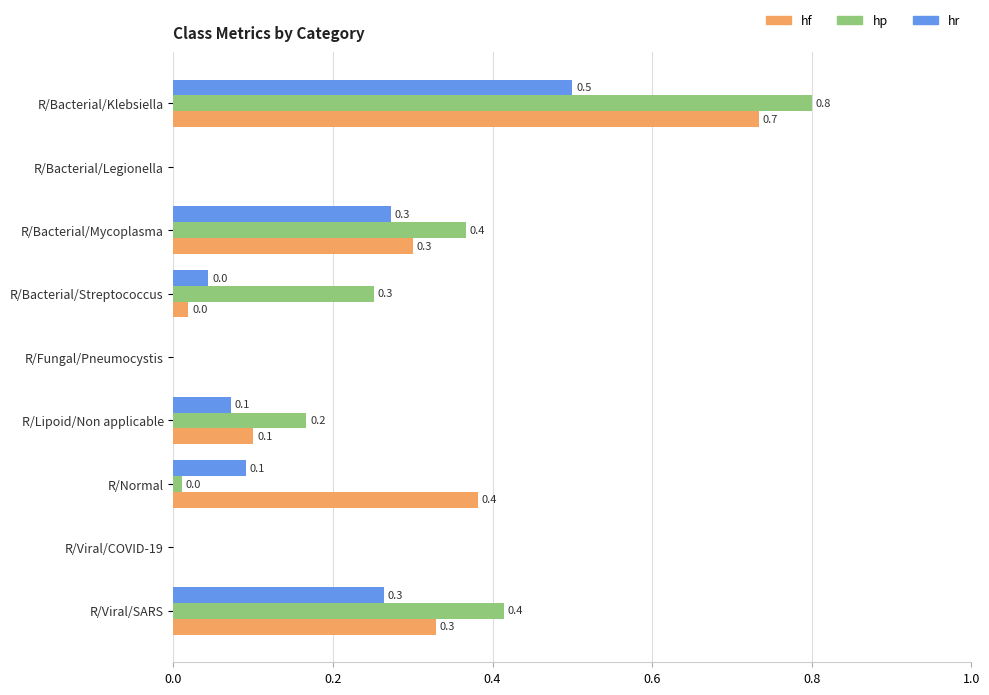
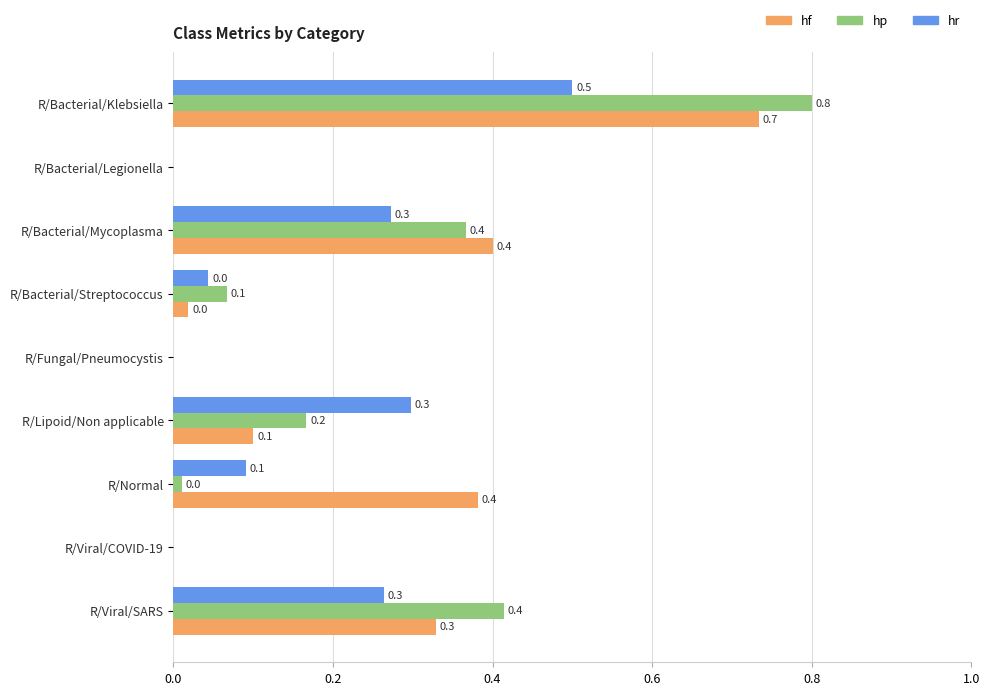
hf, R/Bacterial/Mycoplasma: 0.3 -> 0.4
hp, R/Bacterial/Streptococcus: 0.3 -> 0.1
hr, R/Lipoid/Non applicable: 0.1 -> 0.3
